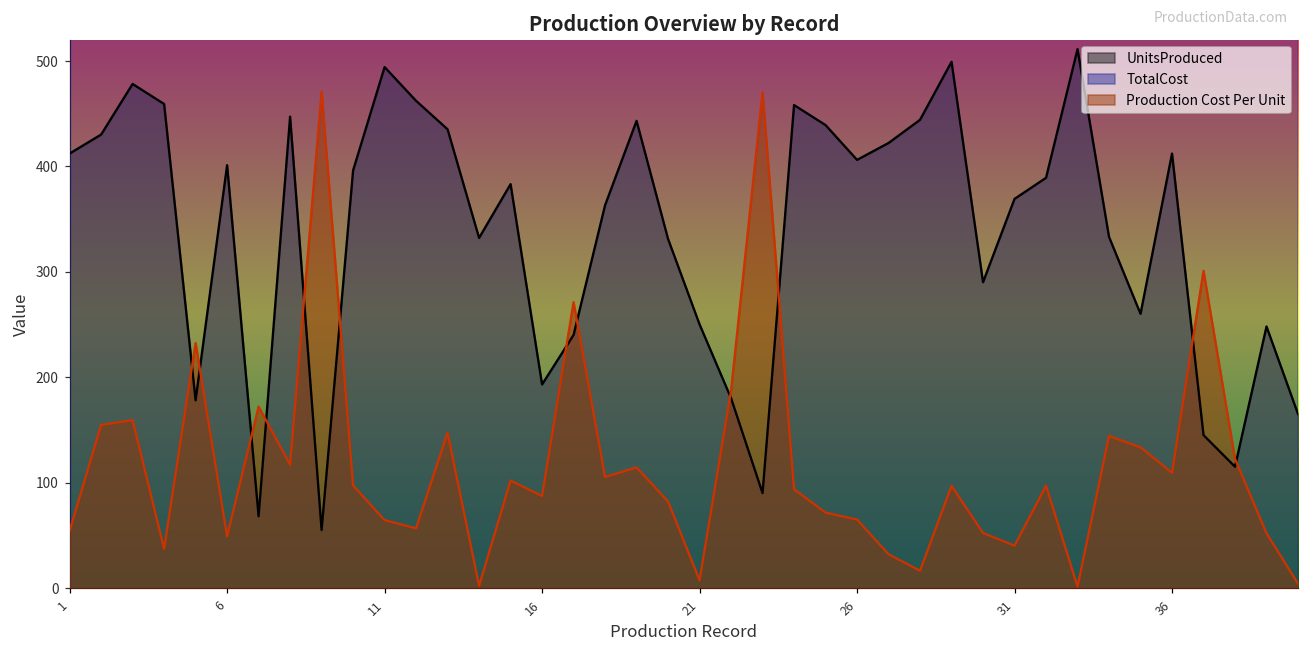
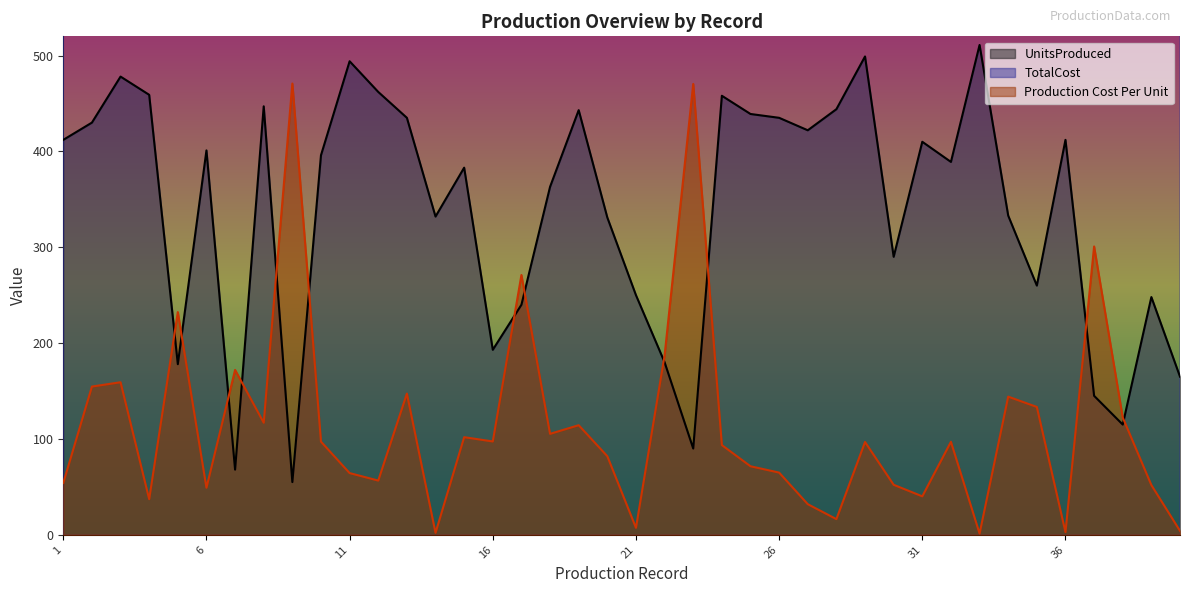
Production Cost Per Unit, 16: 90 -> 100
UnitsProduced, 26: 410 -> 440
UnitsProduced, 31: 370 -> 410
Production Cost Per Unit, 36: 110 -> 0
